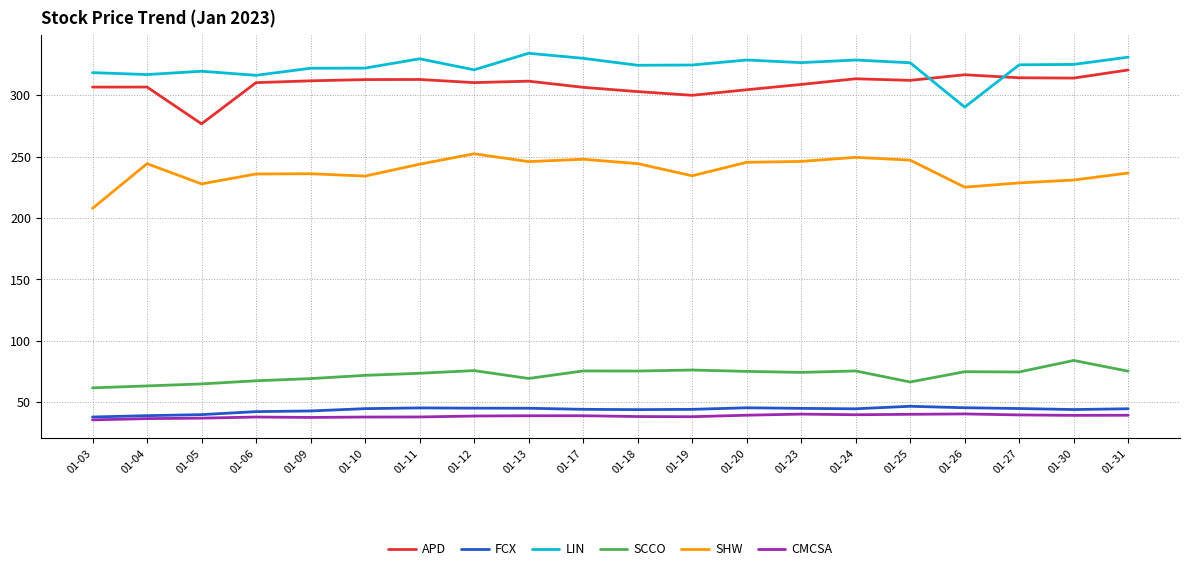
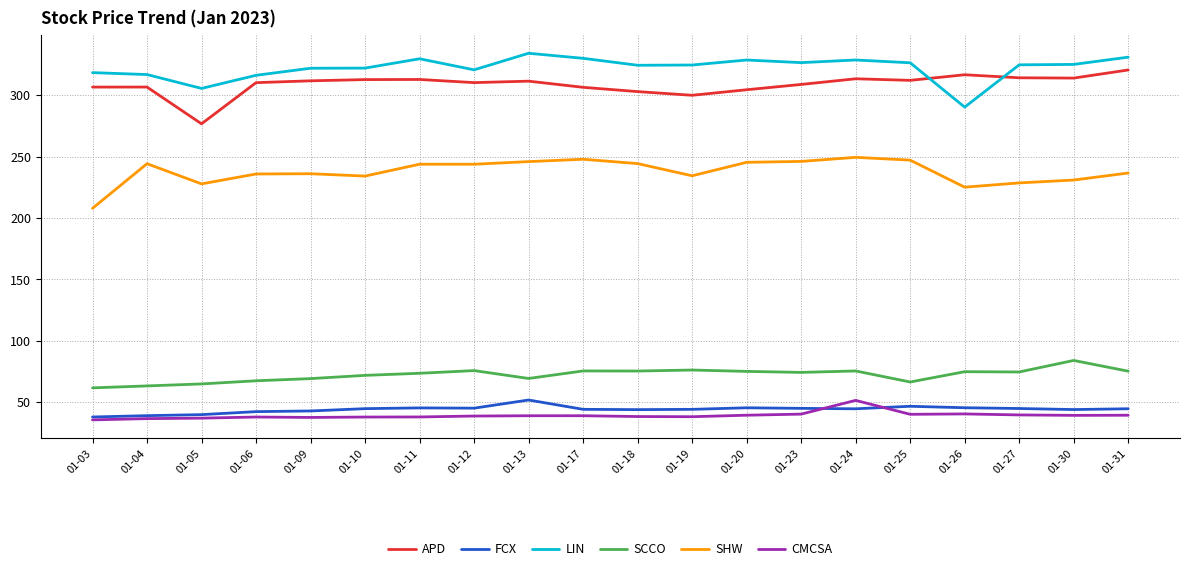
LIN, 01-05: 319 -> 305
SHW, 01-12: 252 -> 244
FCX, 01-13: 45 -> 52
CMCSA, 01-24: 40 -> 51
